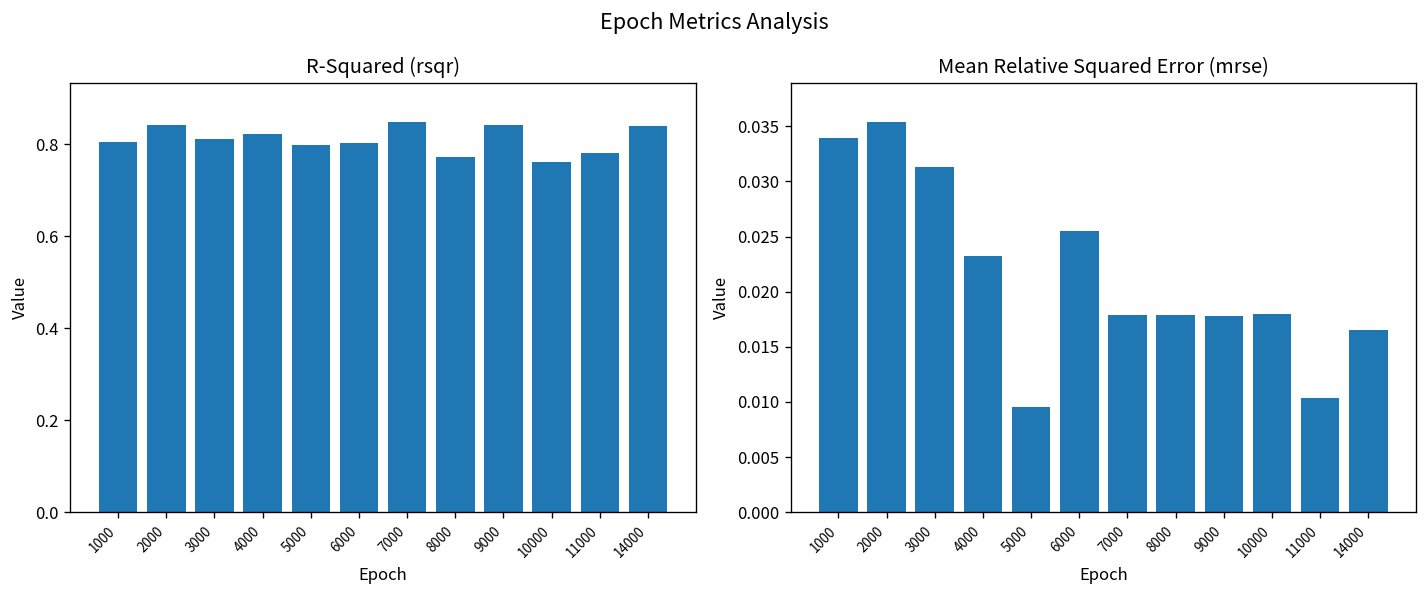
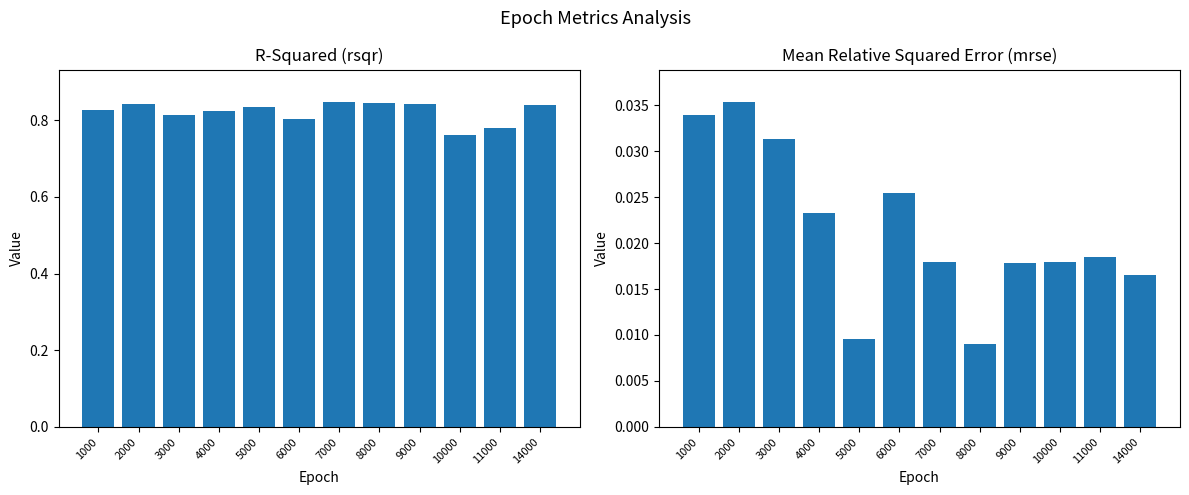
R-Squared (rsqr), 1000: 0.80 -> 0.83
R-Squared (rsqr), 5000: 0.80 -> 0.83
R-Squared (rsqr), 8000: 0.77 -> 0.85
Mean Relative Squared Error (mrse), 8000: 0.018 -> 0.009
Mean Relative Squared Error (mrse), 11000: 0.010 -> 0.018
